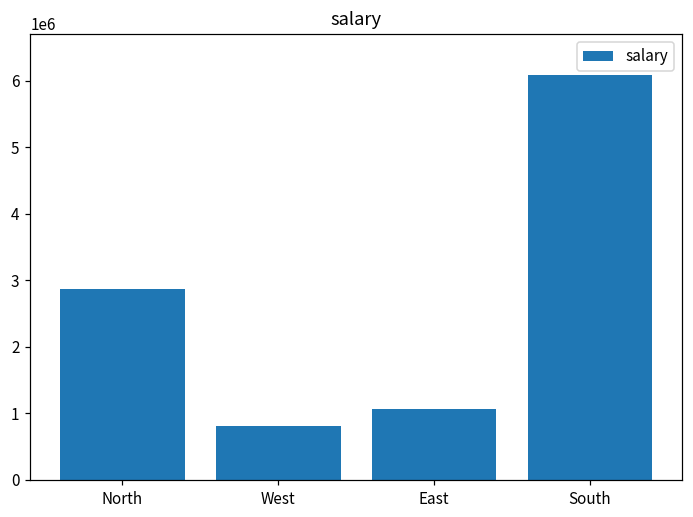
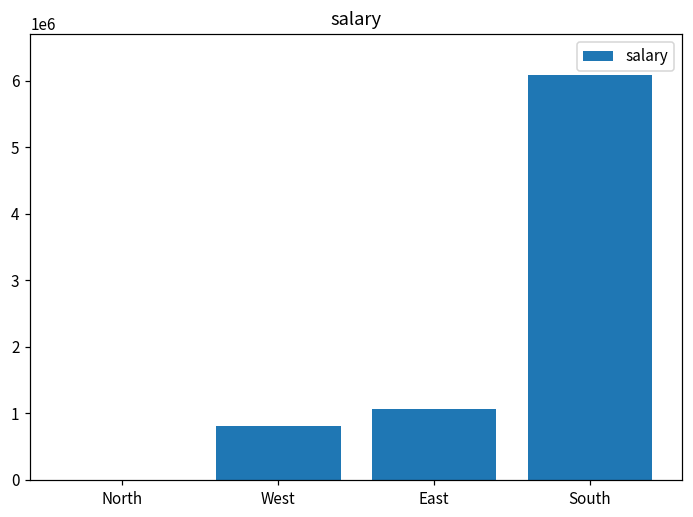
North: 2900000 -> 0
